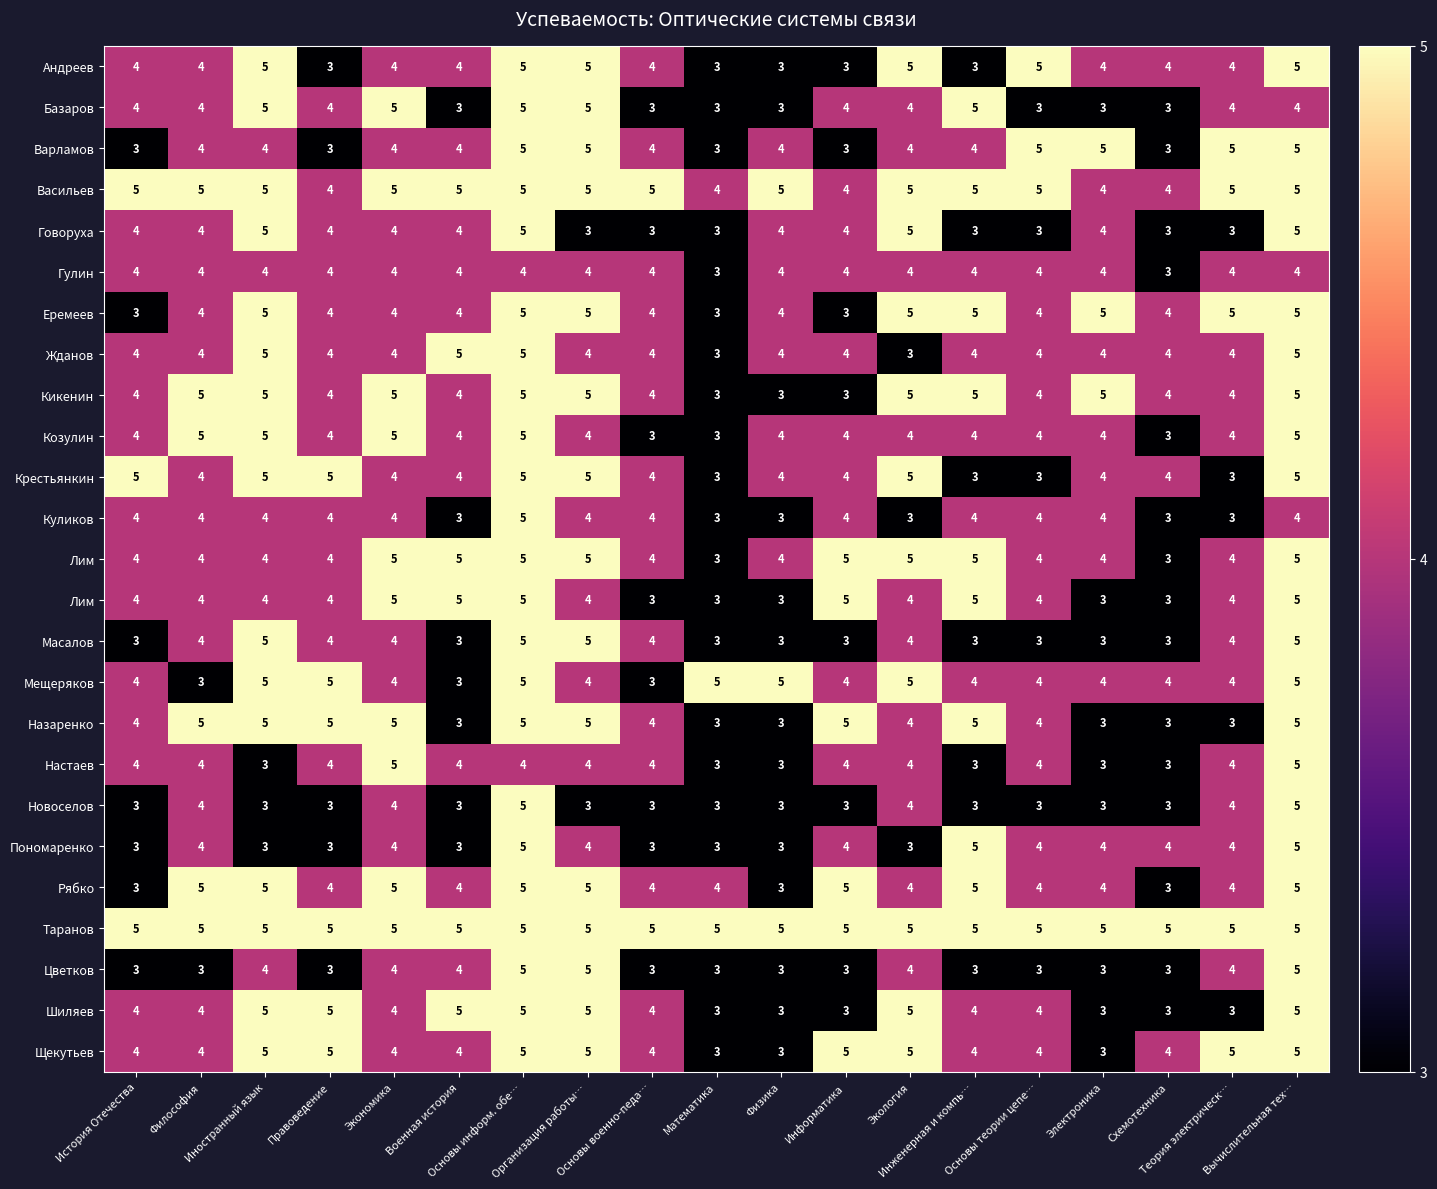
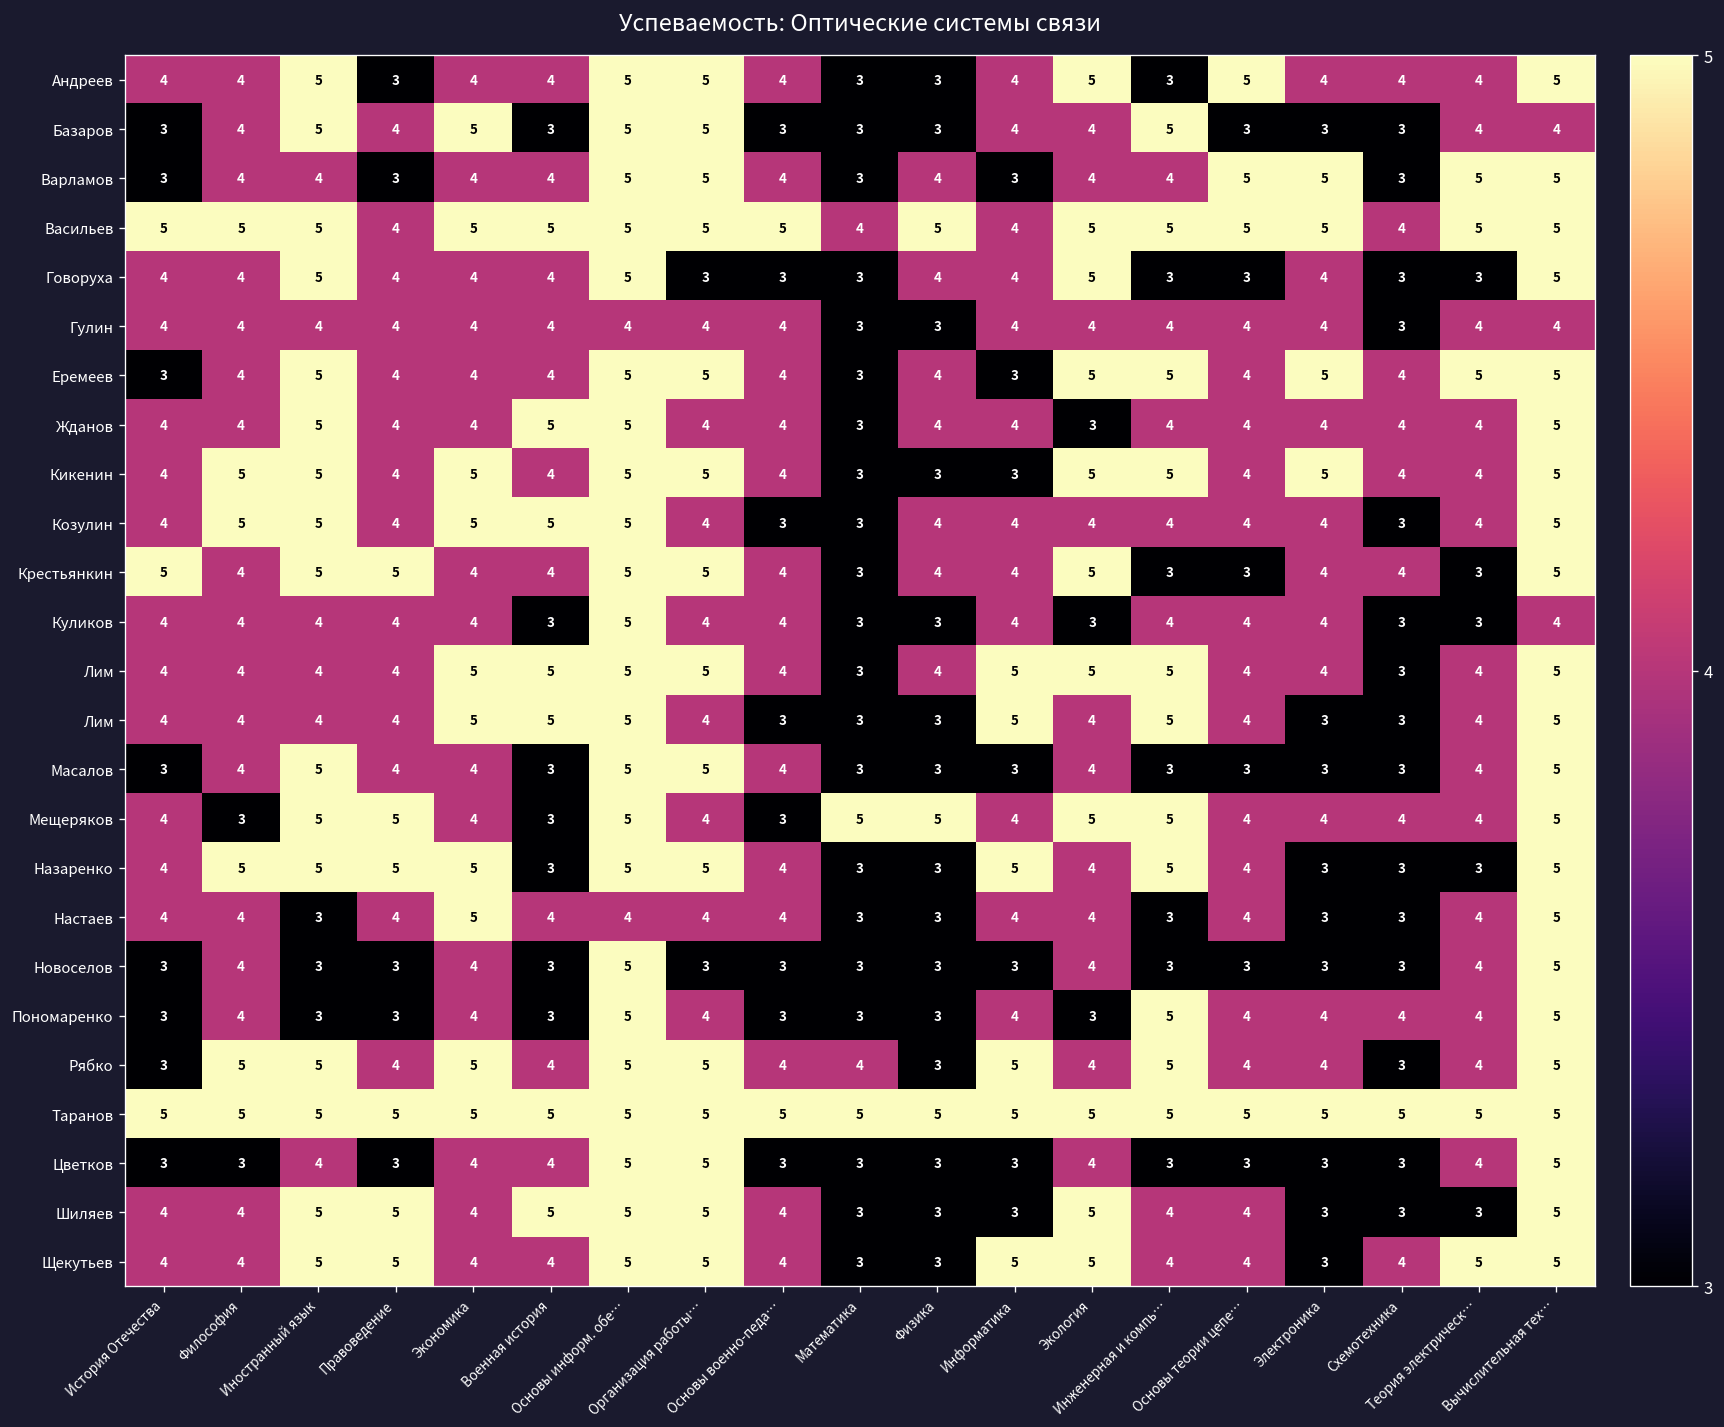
Андреев, Информатика: 3 -> 4
Базаров, История Отечества: 4 -> 3
Васильев, Электроника: 4 -> 5
Гулин, Физика: 4 -> 3
Козулин, Военная история: 4 -> 5
Мещеряков, Инженерная и компь…: 4 -> 5
